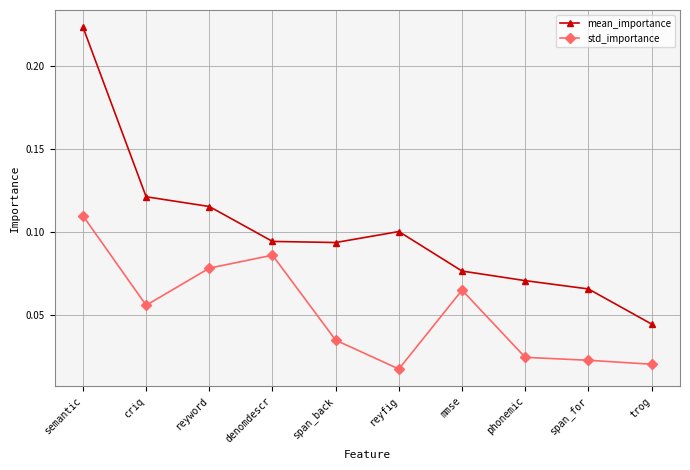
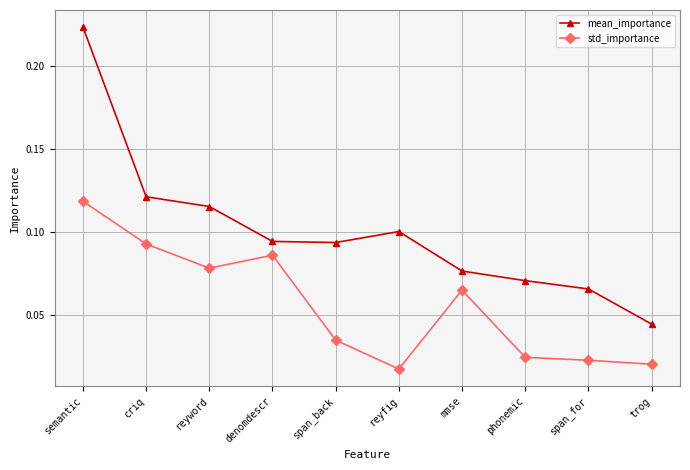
std_importance, semantic: 0.110 -> 0.119
std_importance, criq: 0.056 -> 0.093
